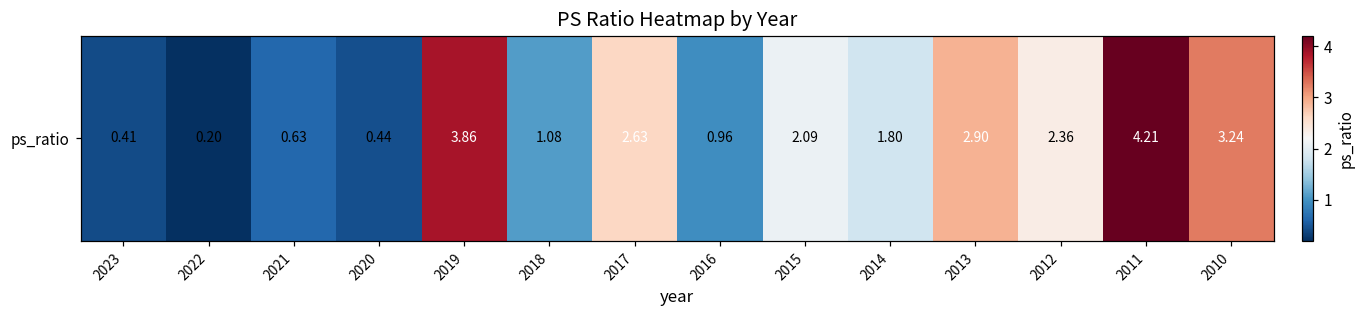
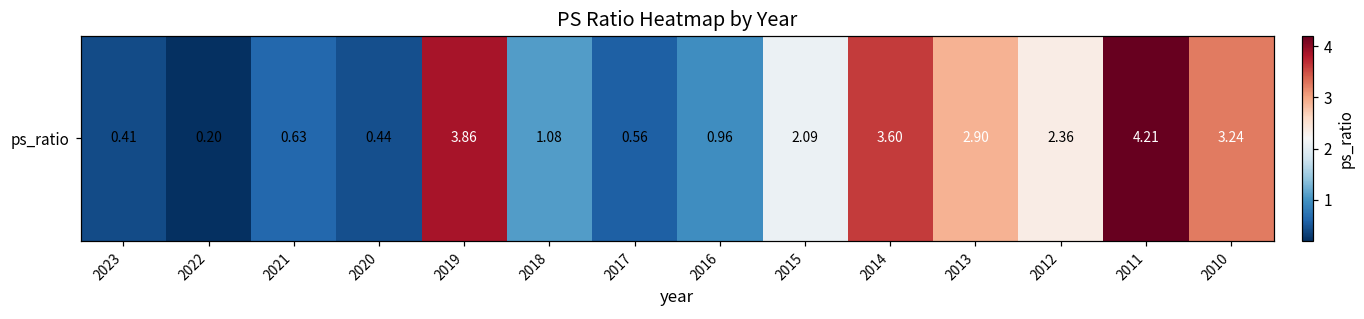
ps_ratio, 2017: 2.63 -> 0.56
ps_ratio, 2014: 1.80 -> 3.60
